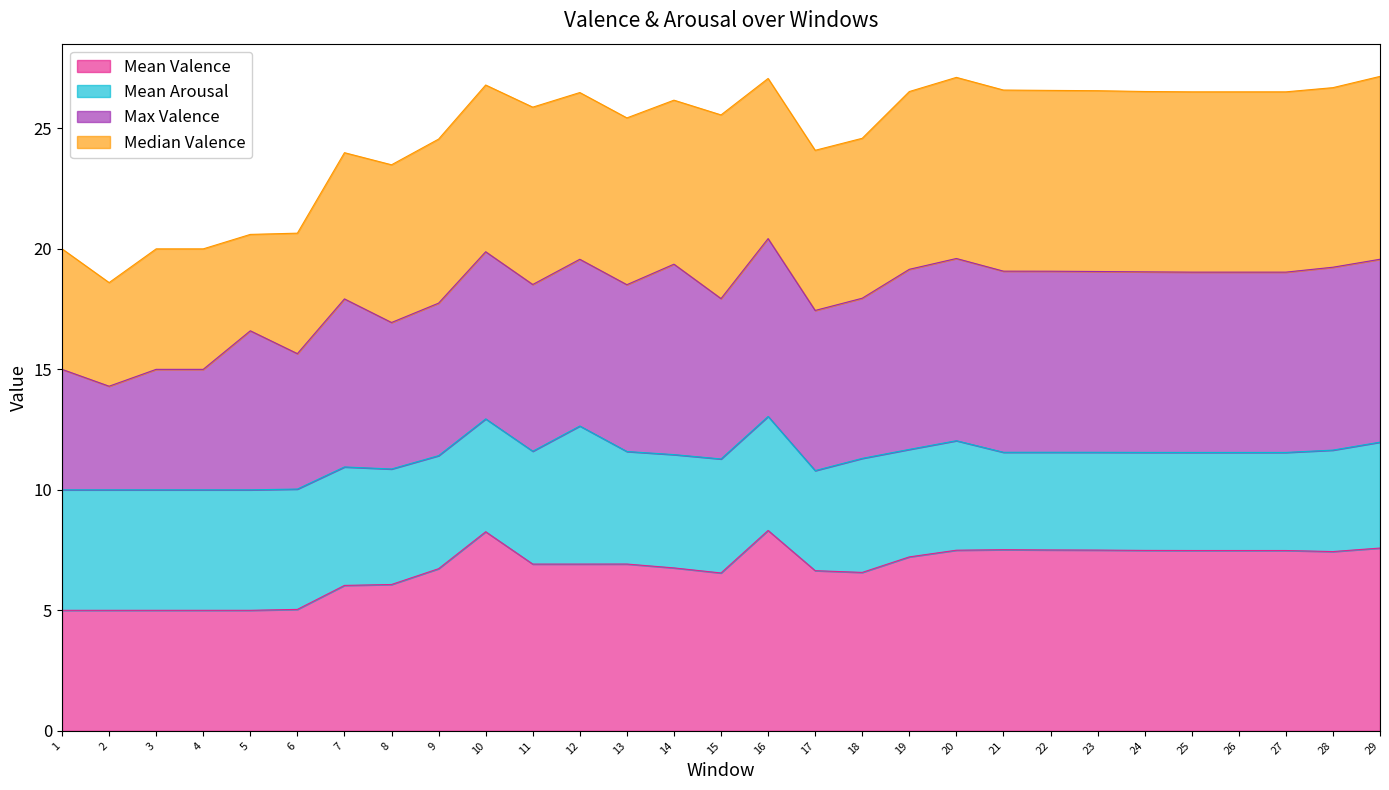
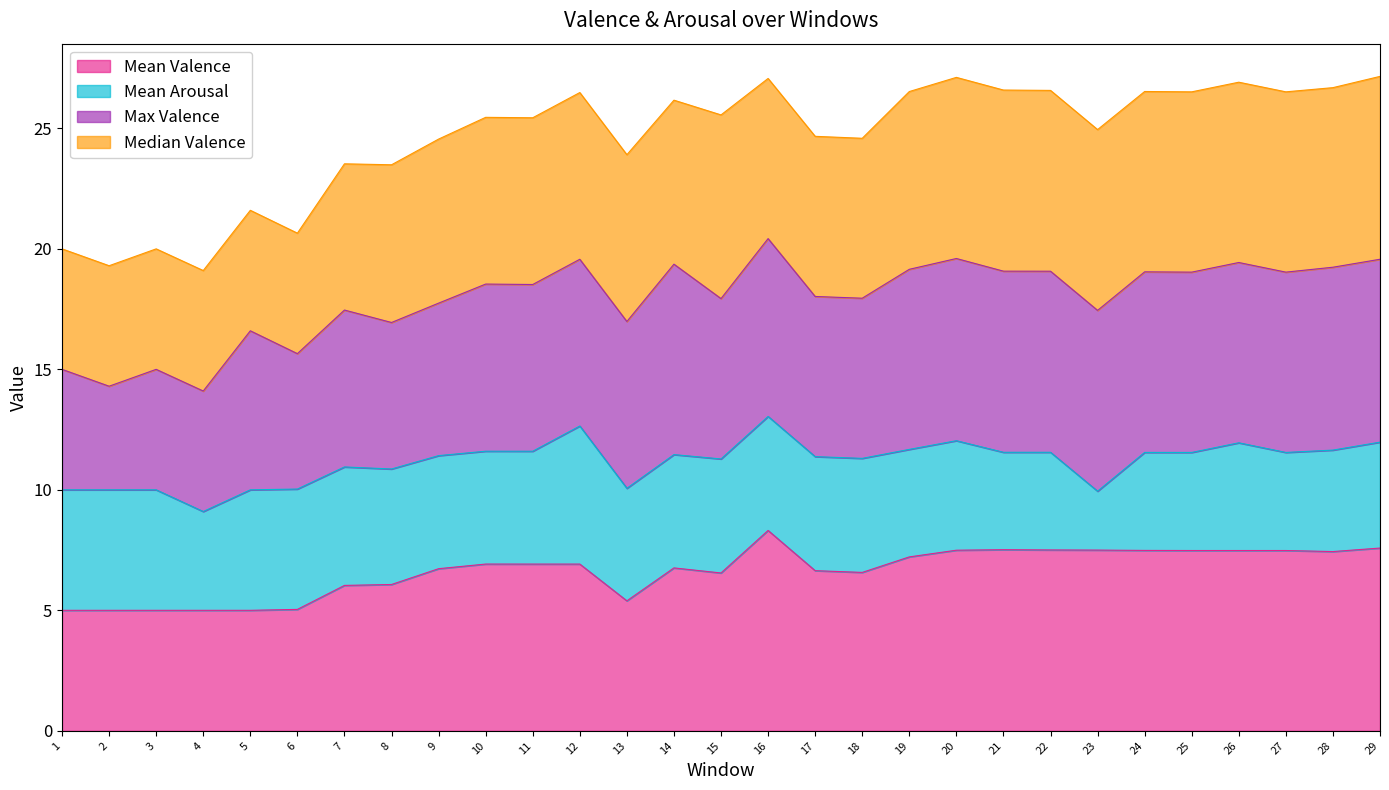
Median Valence, 2: 4.3 -> 5.0
Mean Arousal, 4: 5.0 -> 4.1
Median Valence, 5: 4 -> 5
Max Valence, 7: 7.0 -> 6.5
Mean Valence, 10: 8.3 -> 6.9
Median Valence, 11: 7.4 -> 6.9
Mean Valence, 13: 6.9 -> 5.4
Mean Arousal, 17: 4.2 -> 4.7
Mean Arousal, 23: 4.1 -> 2.4
Mean Arousal, 26: 4.1 -> 4.5
